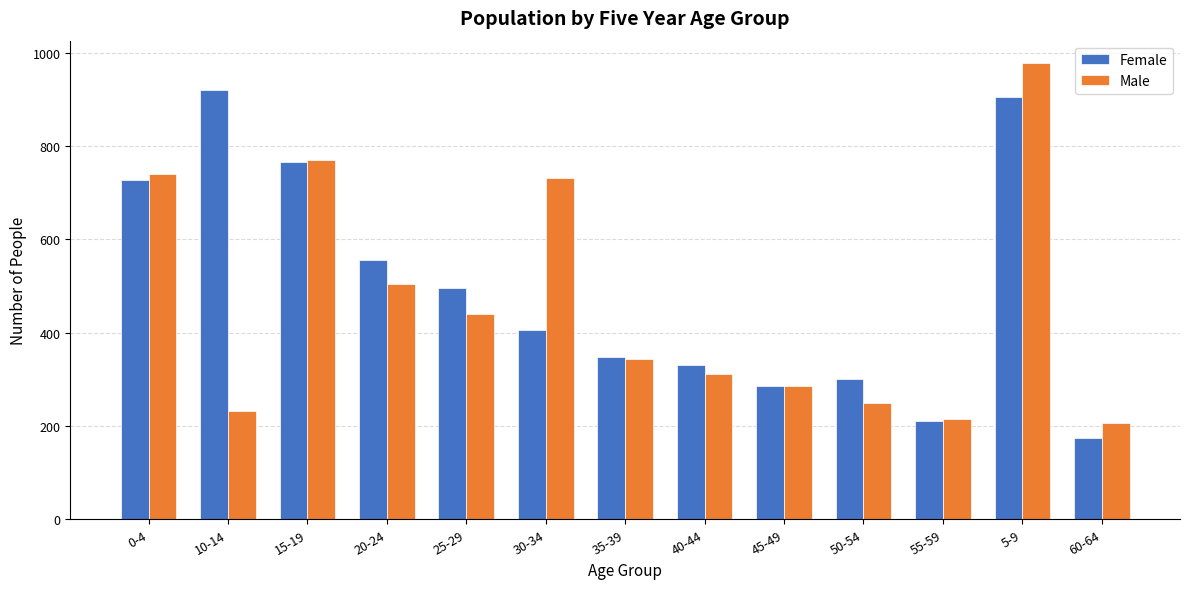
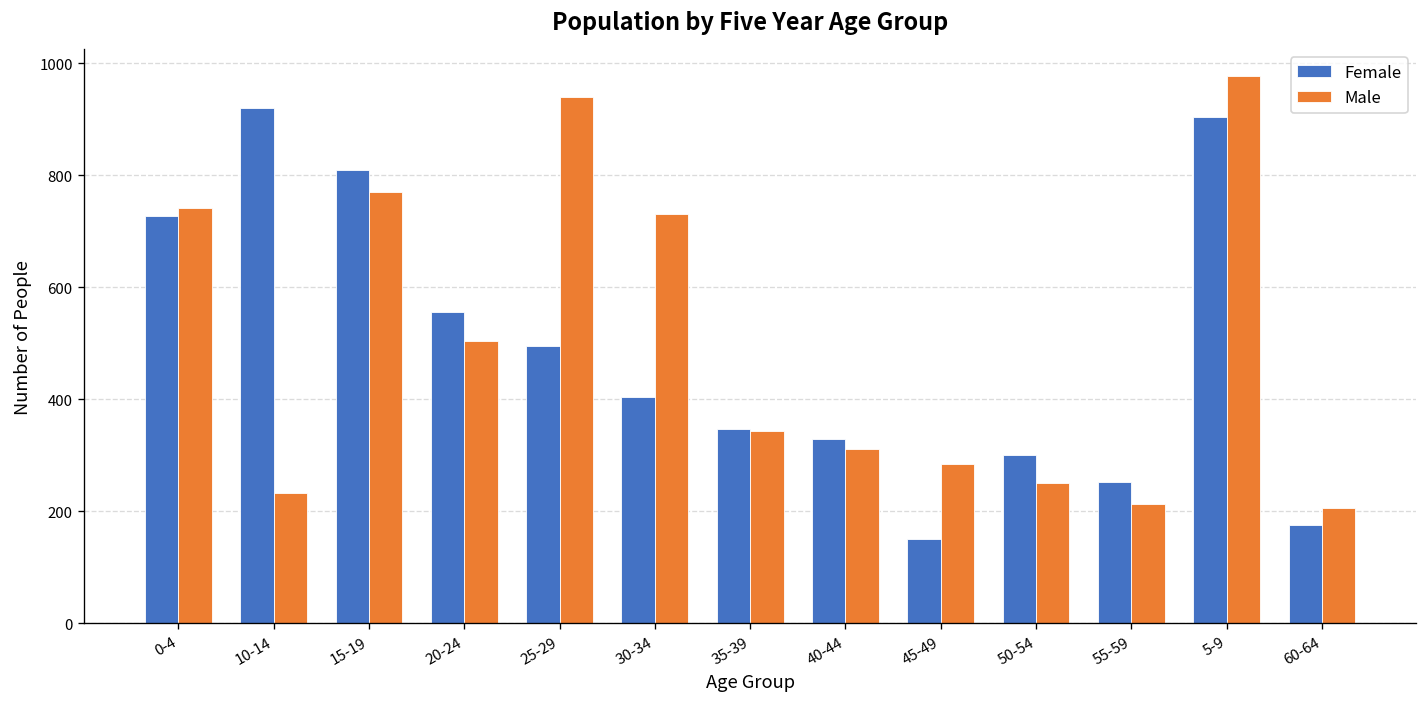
Female, 15-19: 770 -> 810
Male, 25-29: 440 -> 940
Female, 45-49: 290 -> 150
Female, 55-59: 210 -> 250
